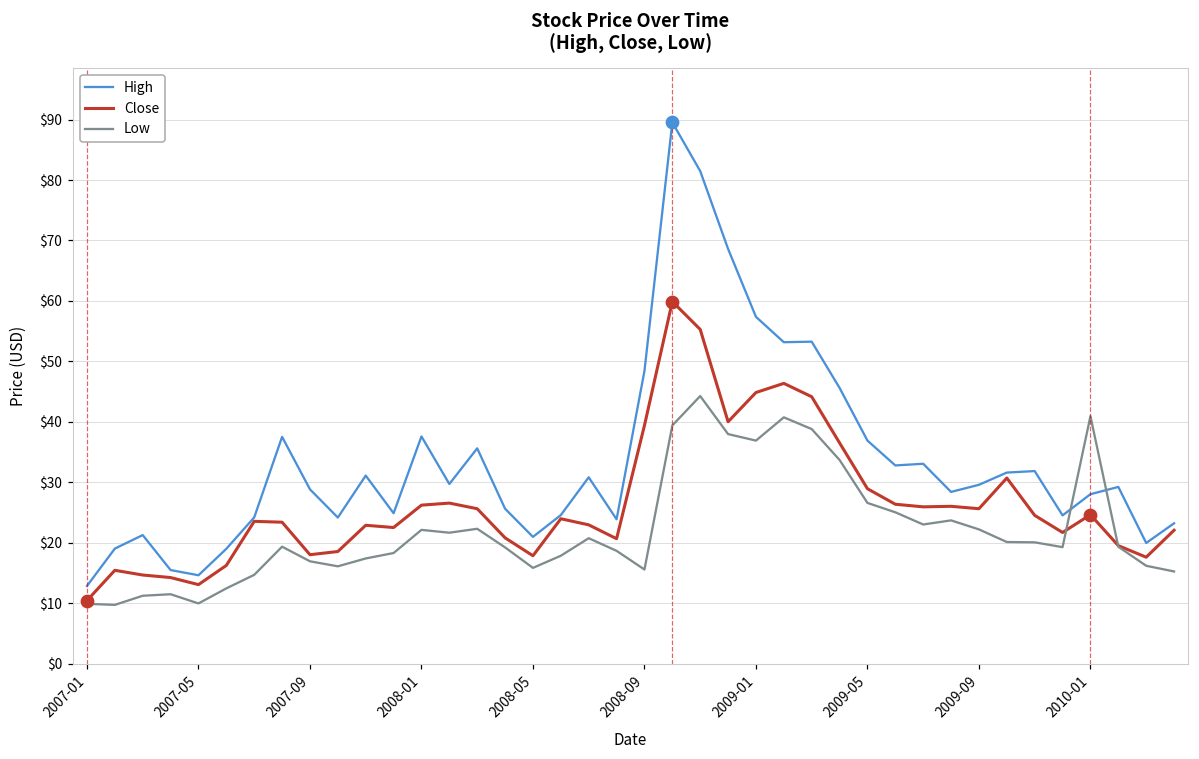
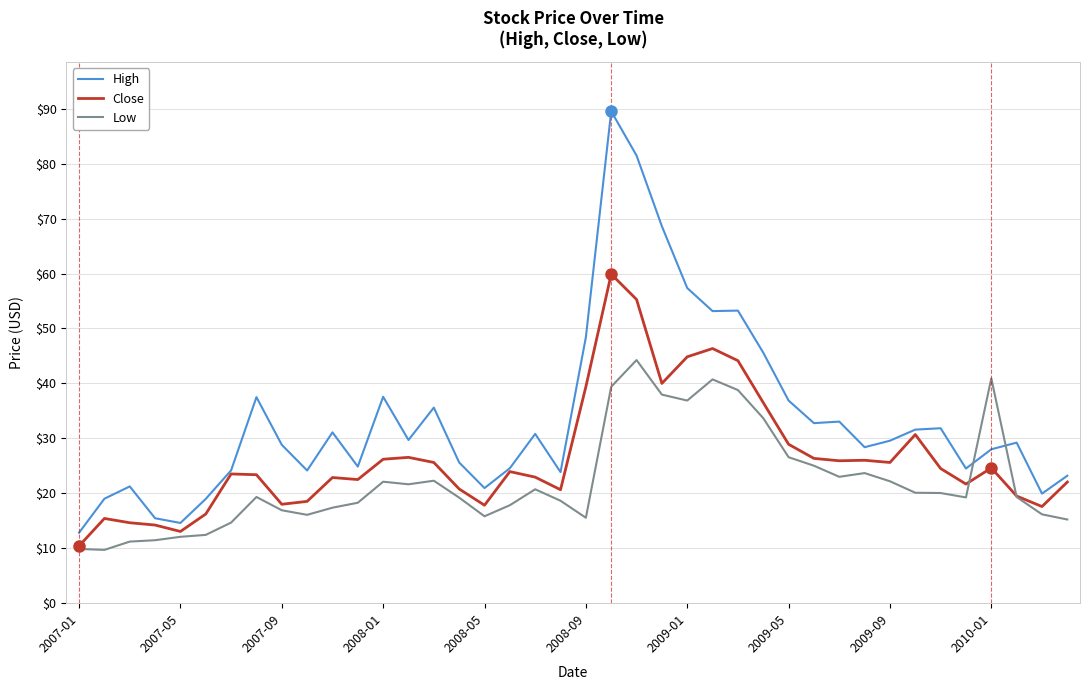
Low, 2007-05: $10 -> $12
